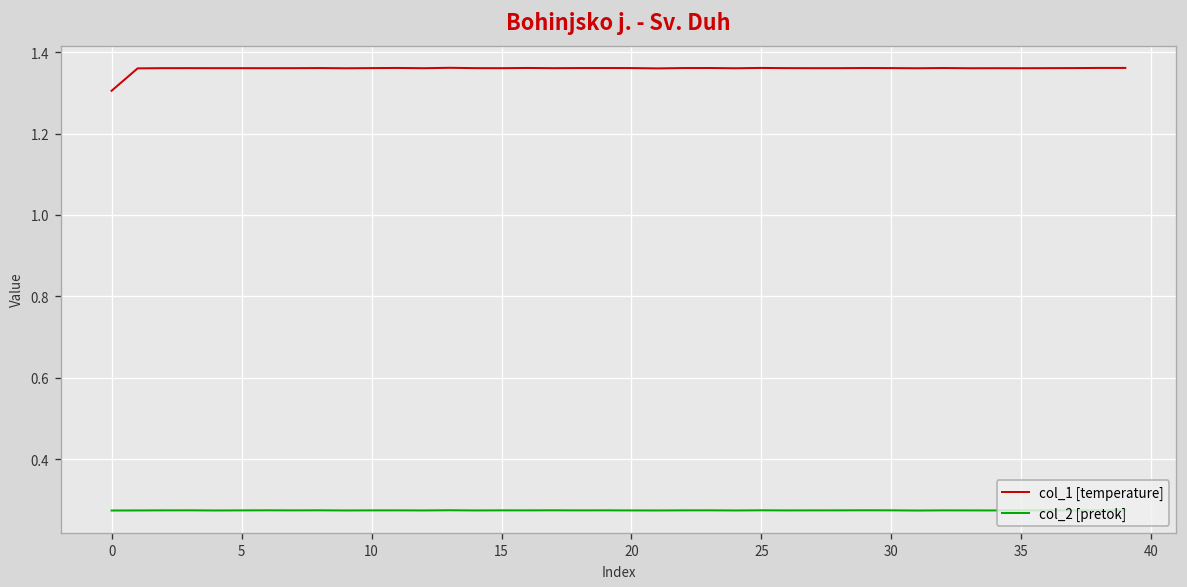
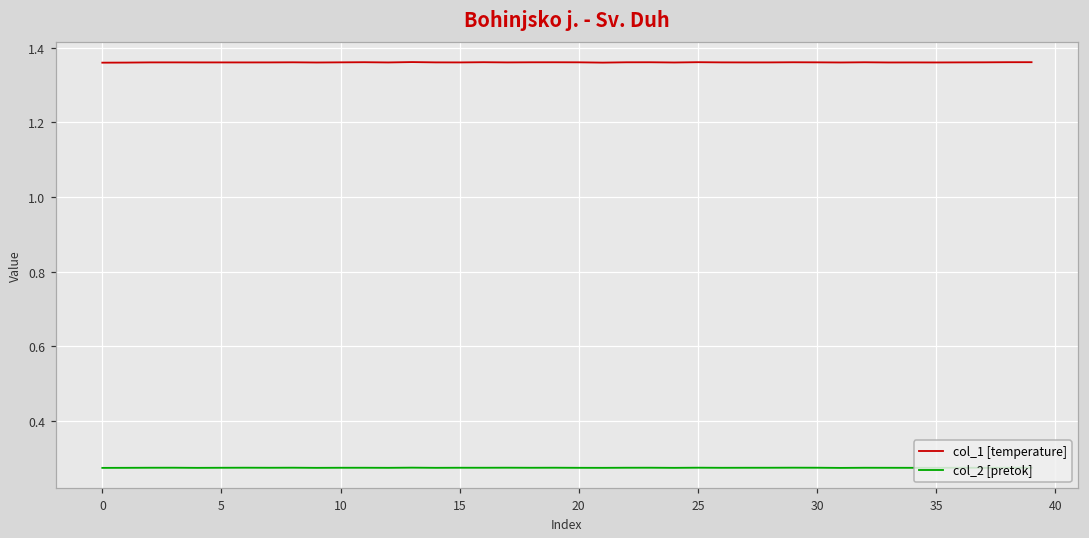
col_1 [temperature], 0: 1.31 -> 1.36
